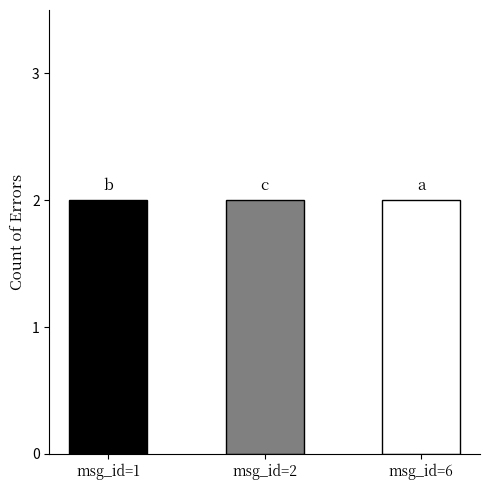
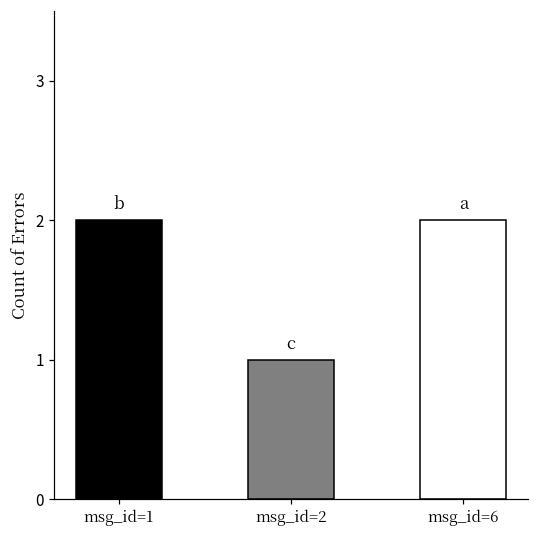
msg_id=2: 2 -> 1
